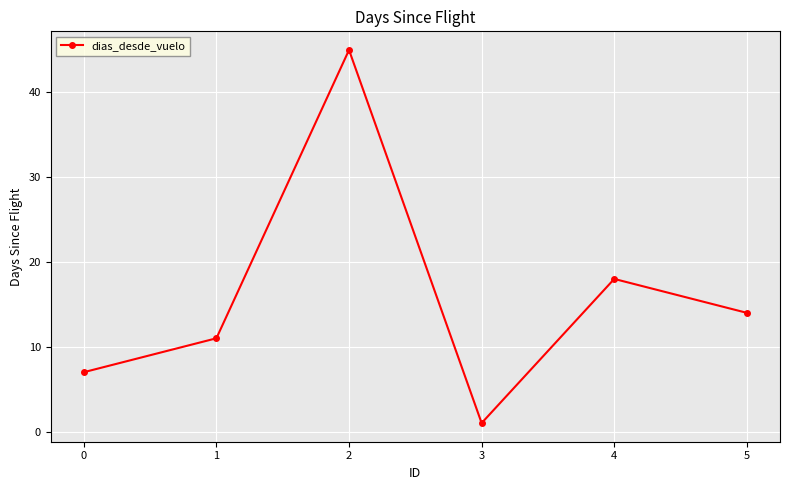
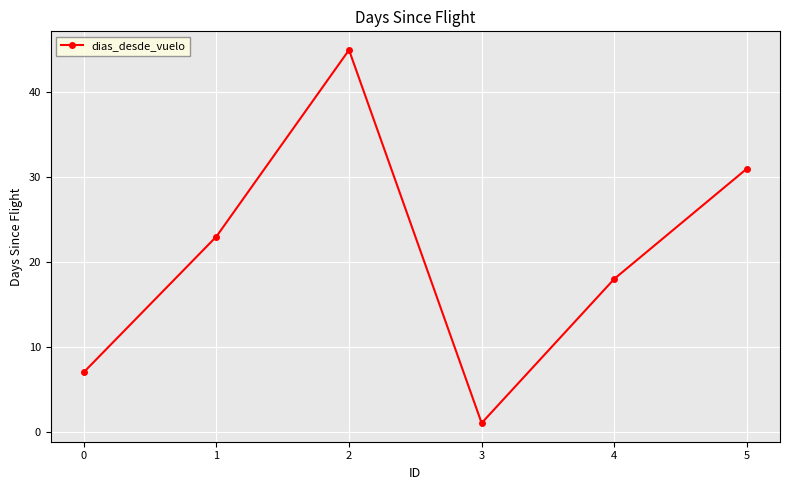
1: 11 -> 23
5: 14 -> 31
